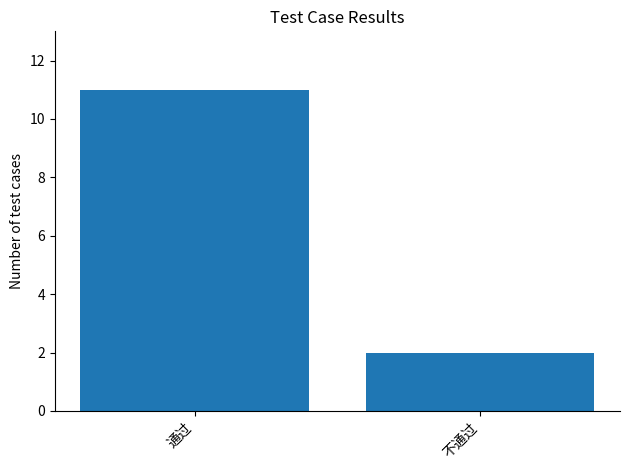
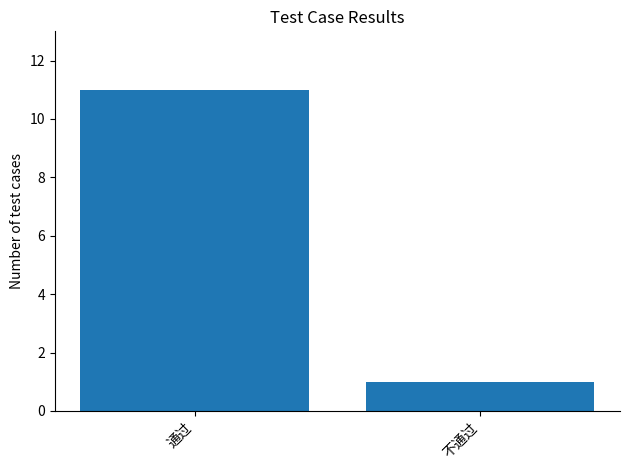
不通过: 2 -> 1
